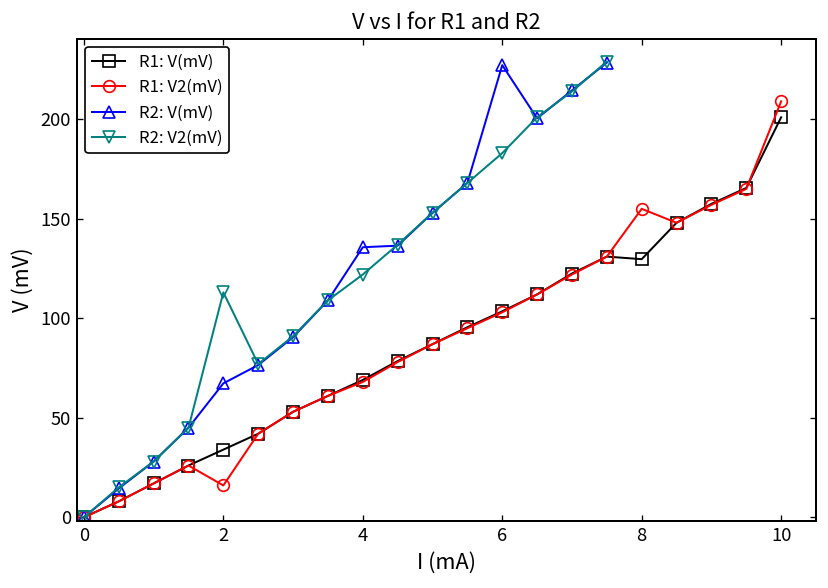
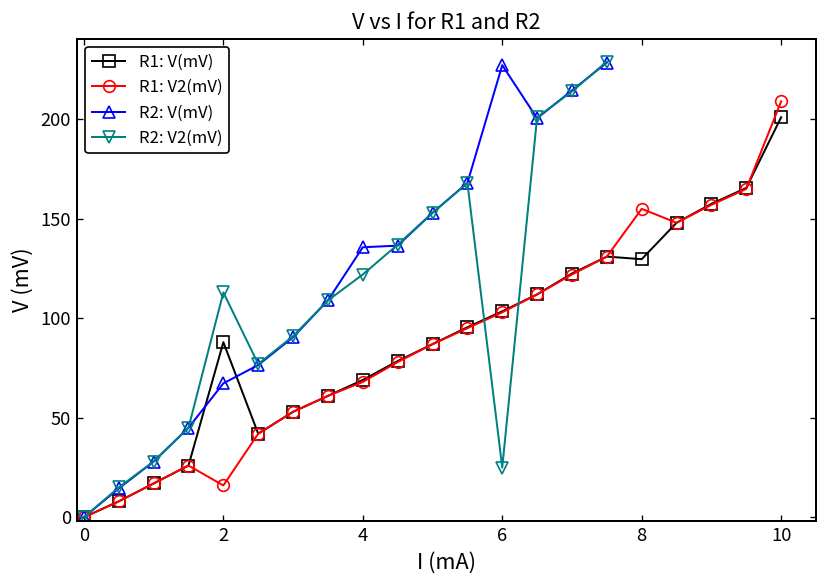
R1: V(mV), 2: 34 -> 88
R2: V2(mV), 6: 183 -> 25
